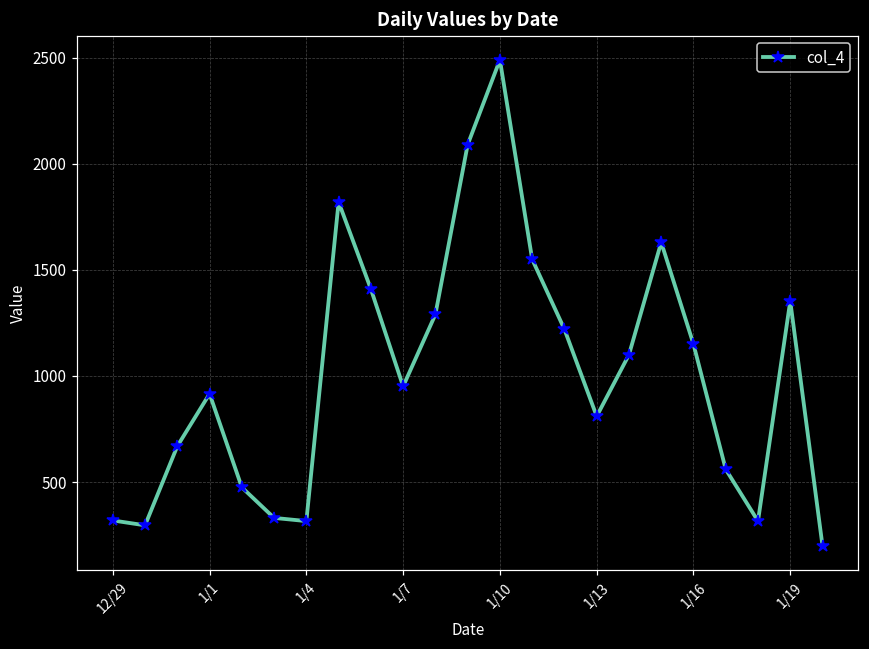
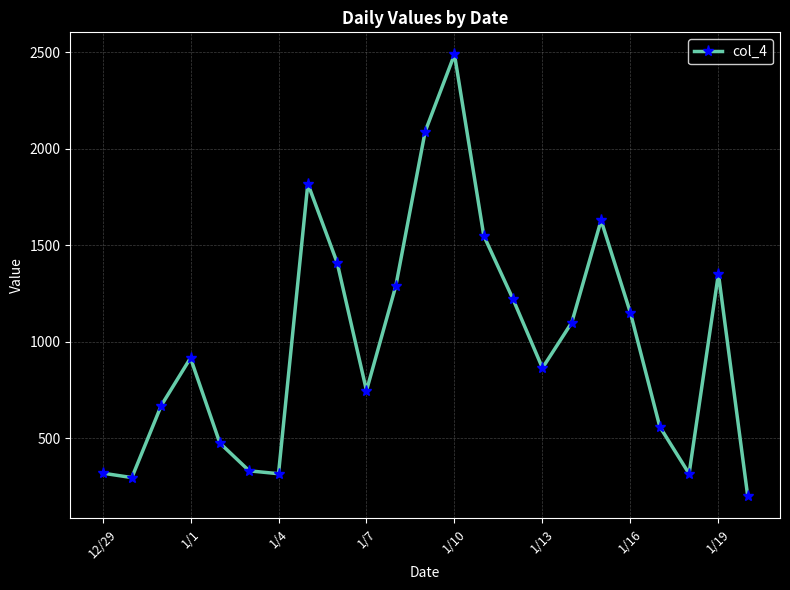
1/7: 950 -> 750
1/13: 810 -> 860
